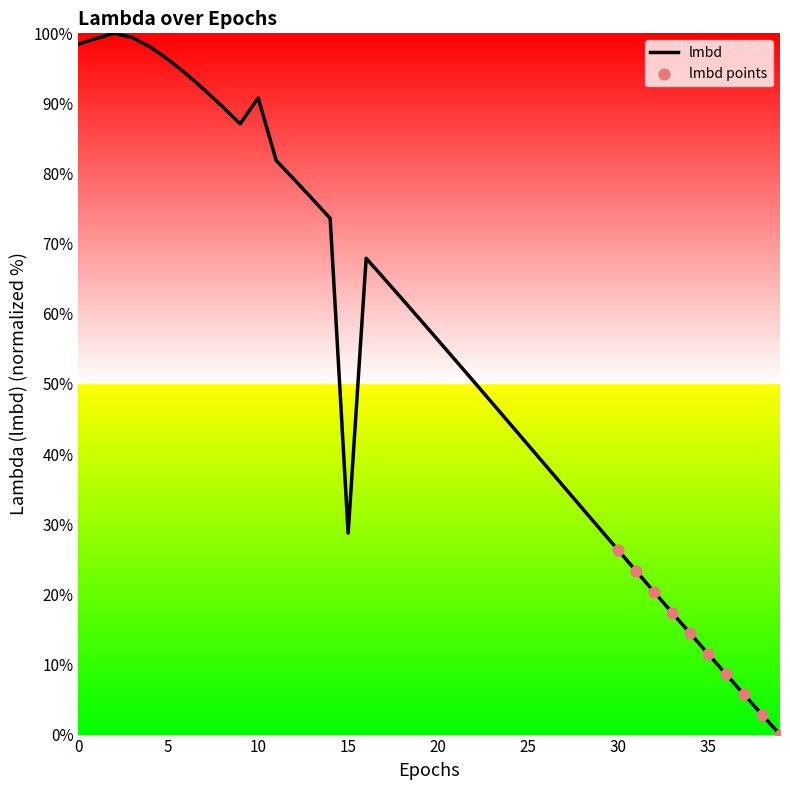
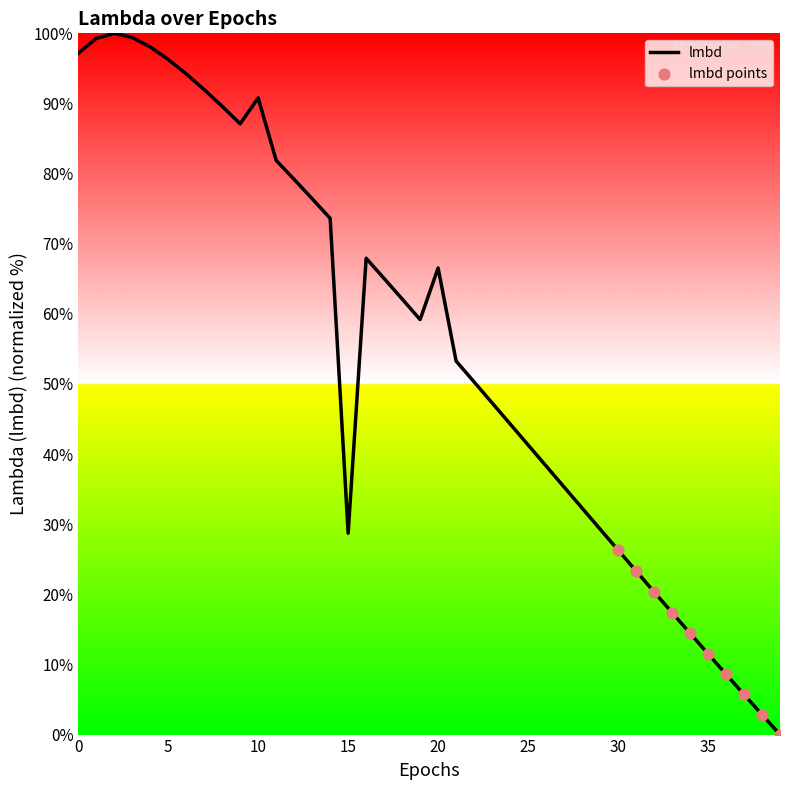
lmbd, 0: 98% -> 97%
lmbd, 20: 56% -> 67%
